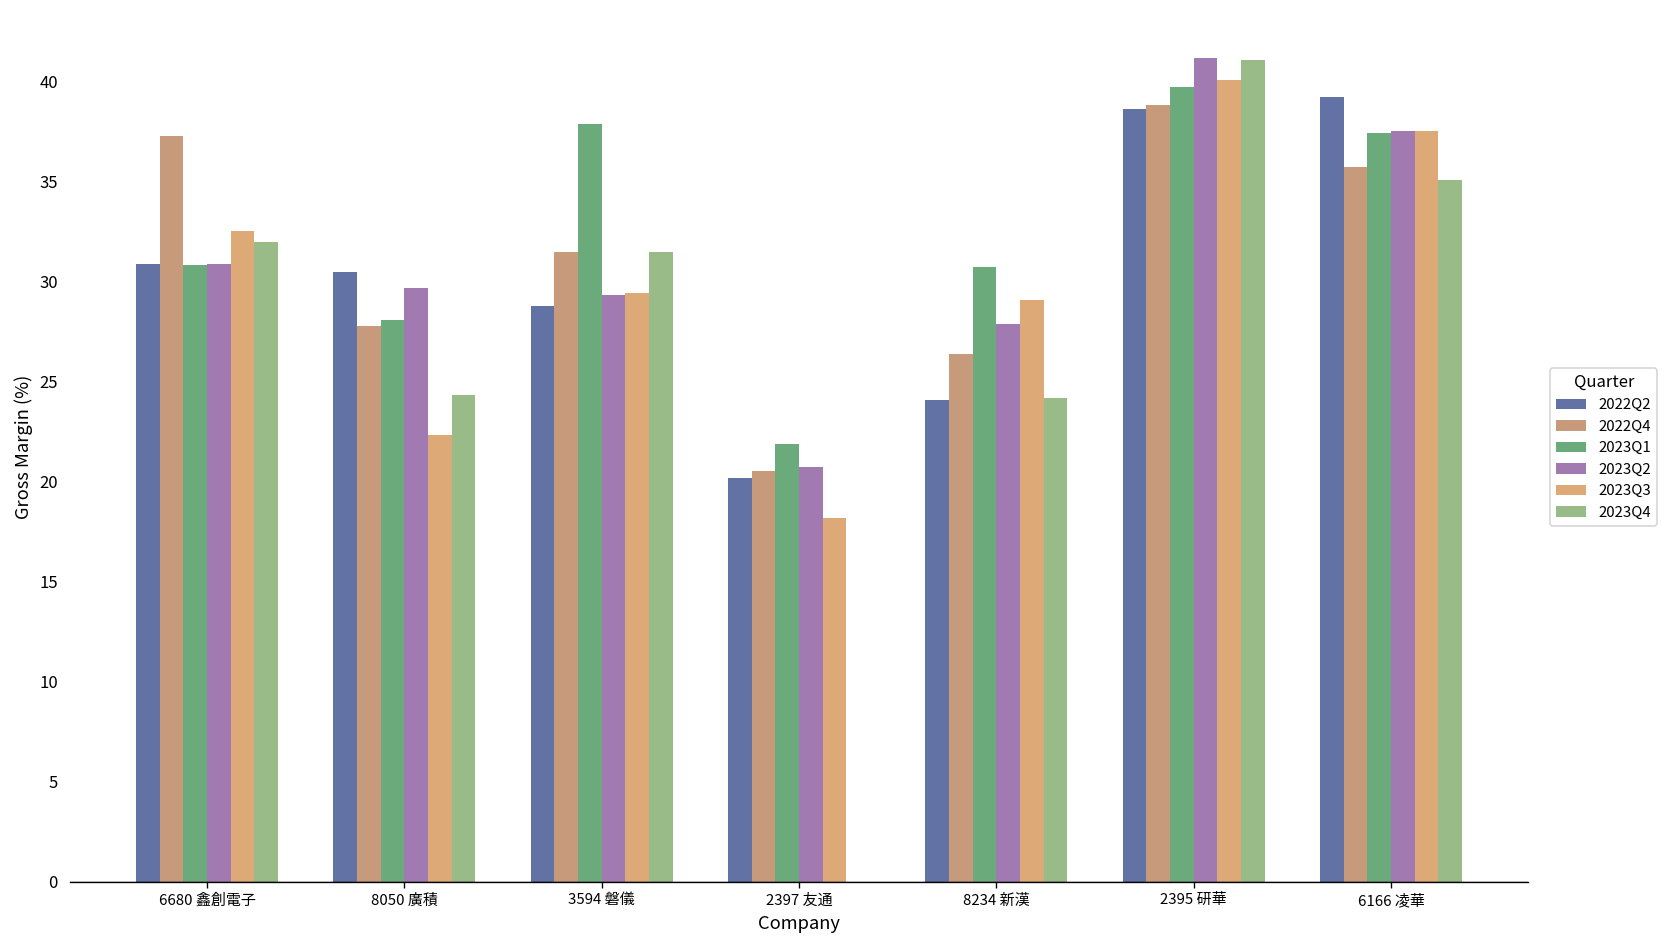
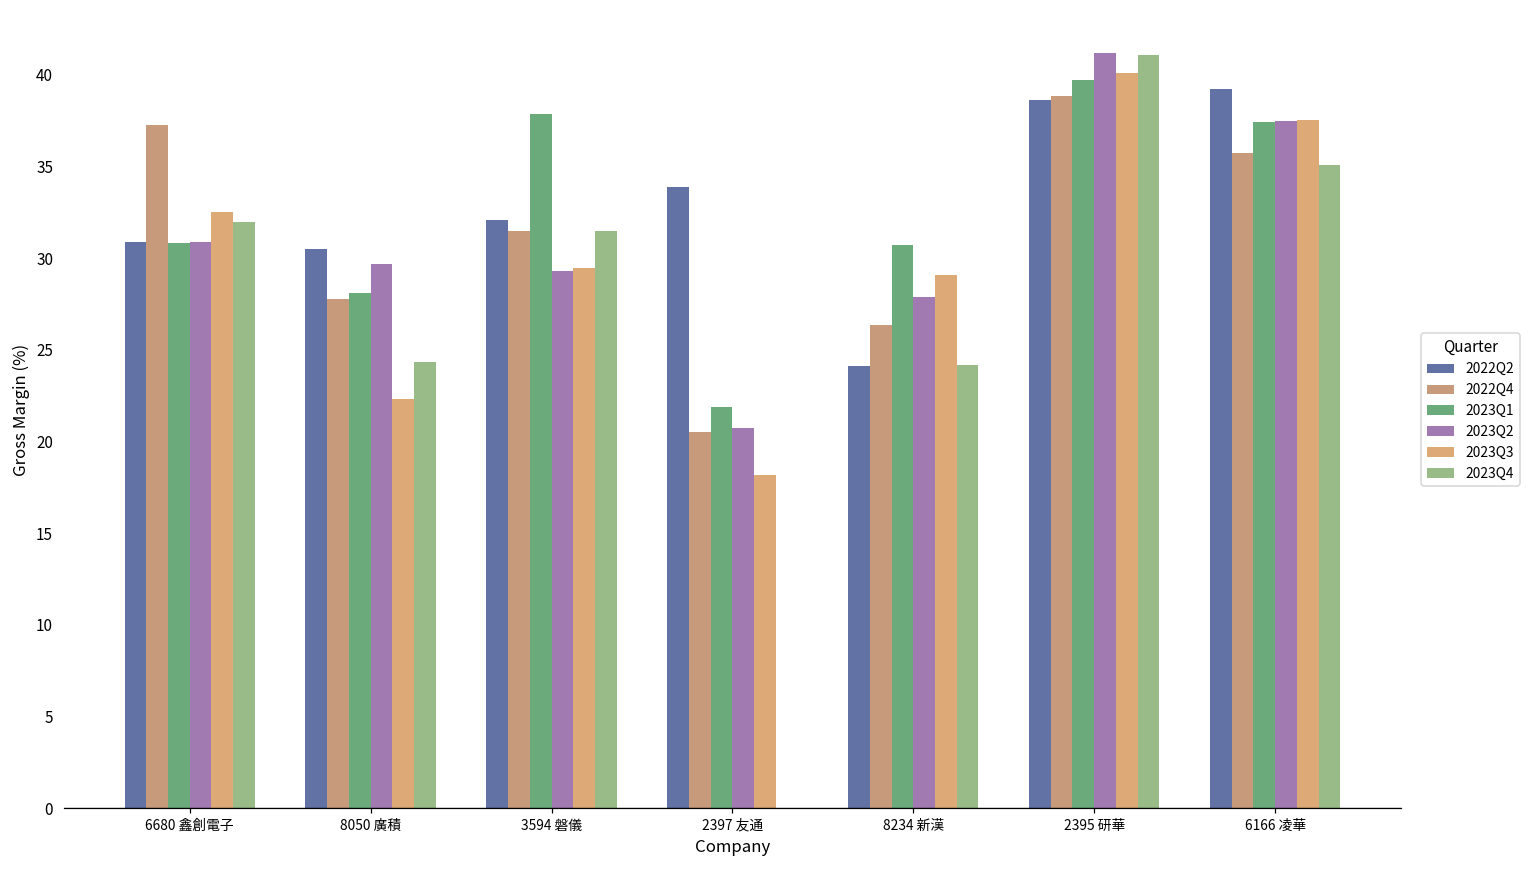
2022Q2, 3594 磐儀: 28.8 -> 32.1
2022Q2, 2397 友通: 20.2 -> 33.9
